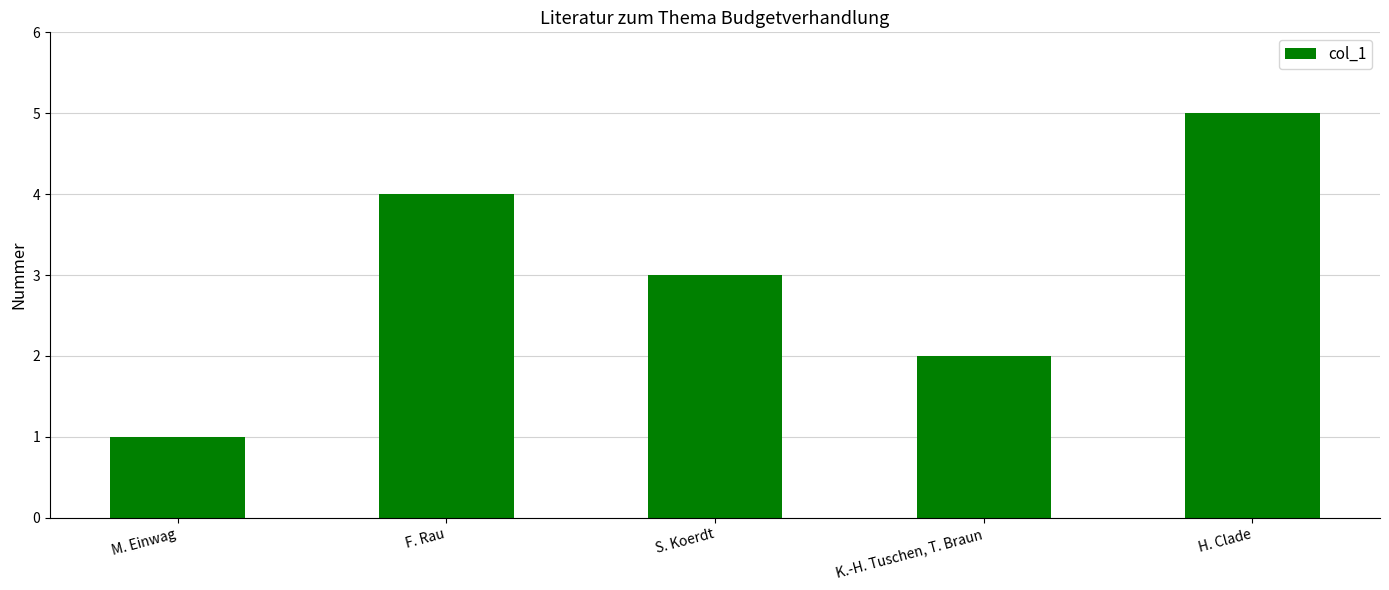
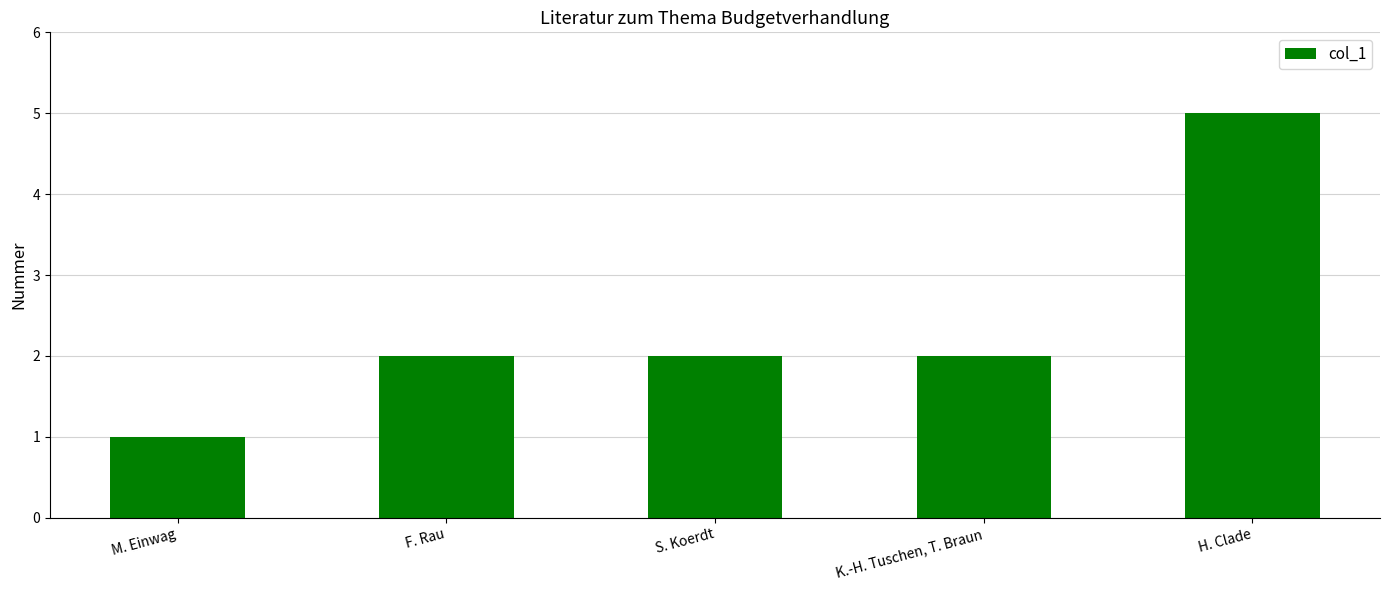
F. Rau: 4 -> 2
S. Koerdt: 3 -> 2
